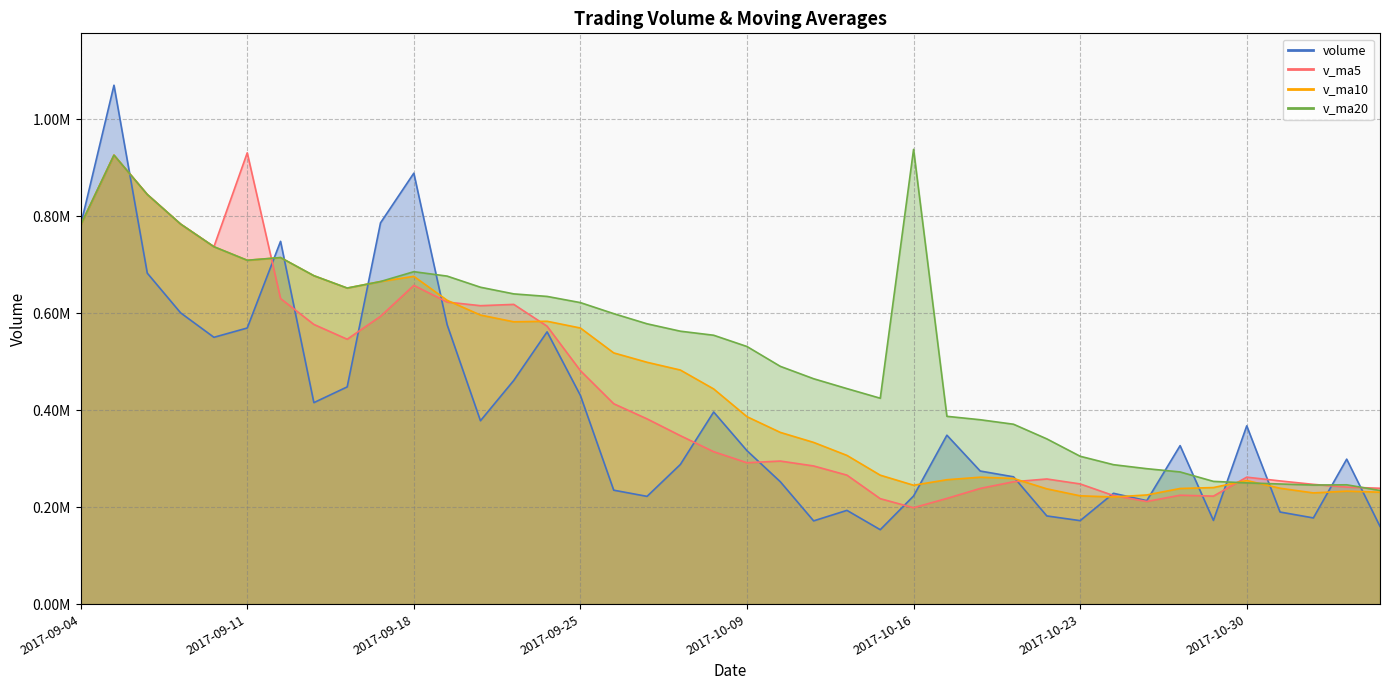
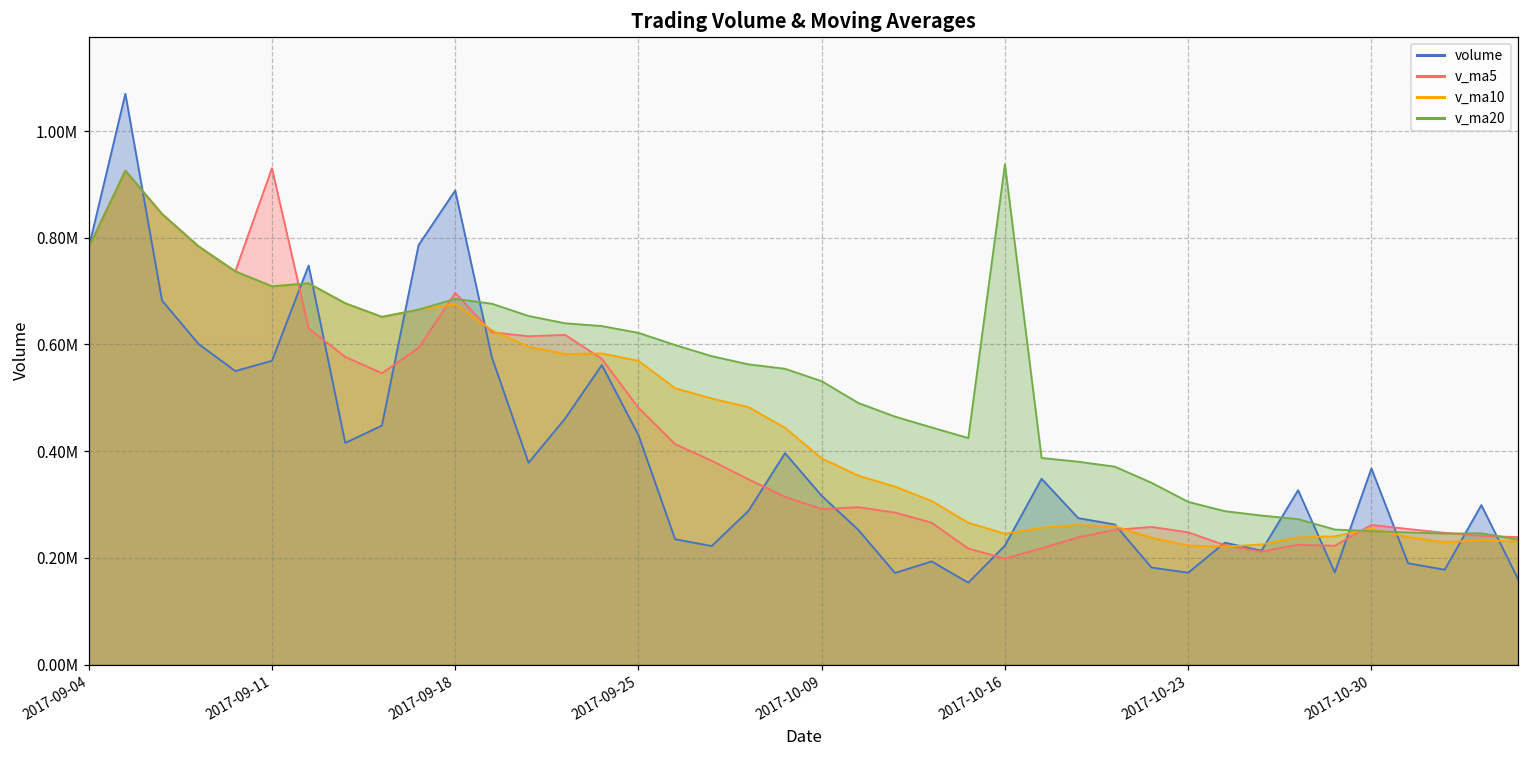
v_ma5, 2017-09-18: 660000 -> 700000
